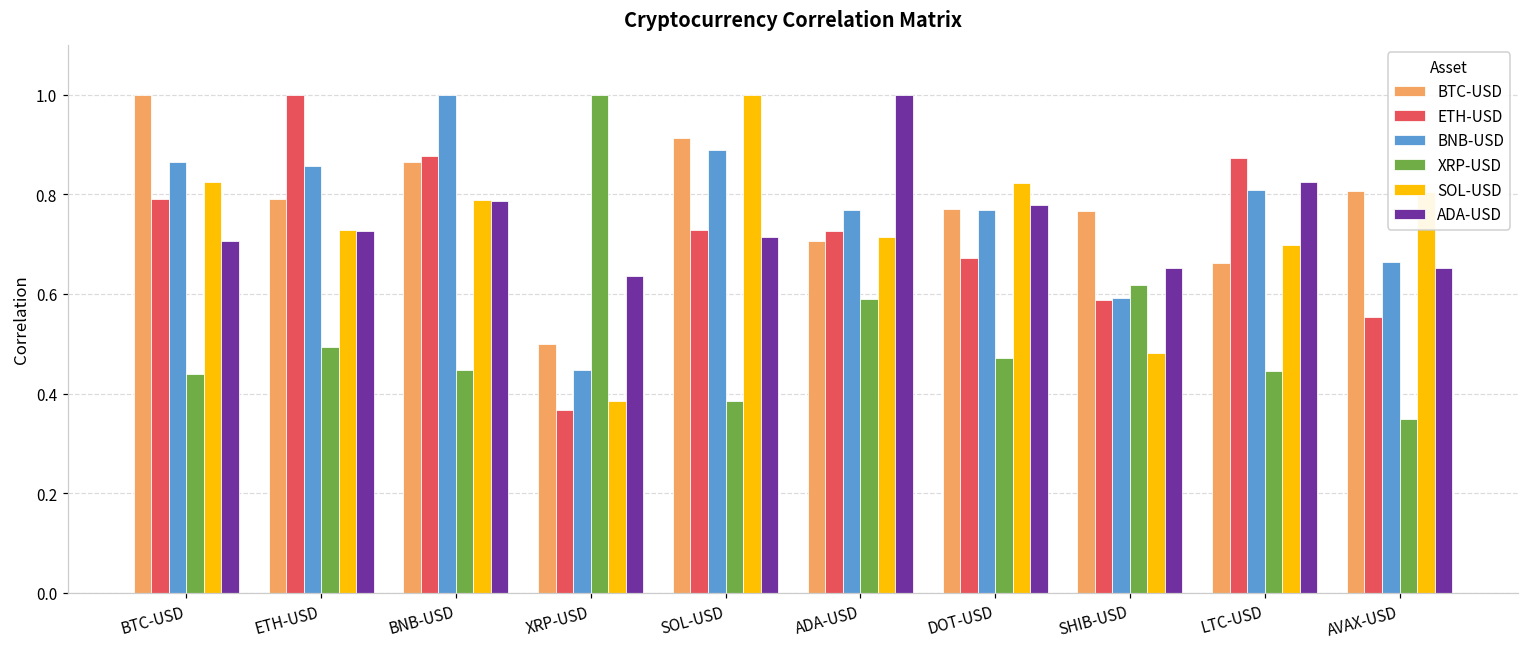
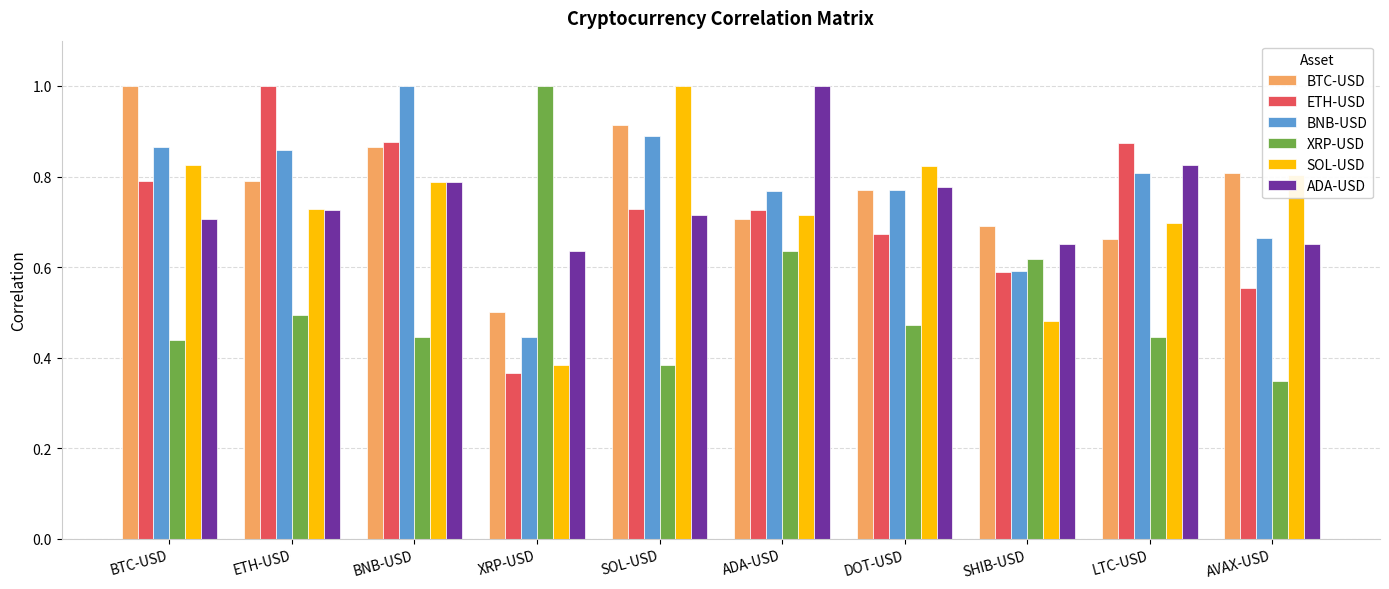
XRP-USD, ADA-USD: 0.59 -> 0.64
BTC-USD, SHIB-USD: 0.77 -> 0.69
